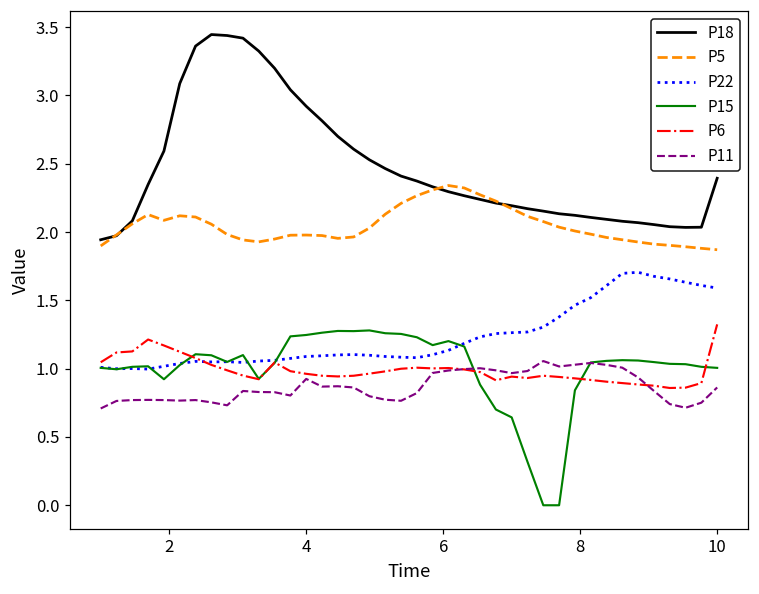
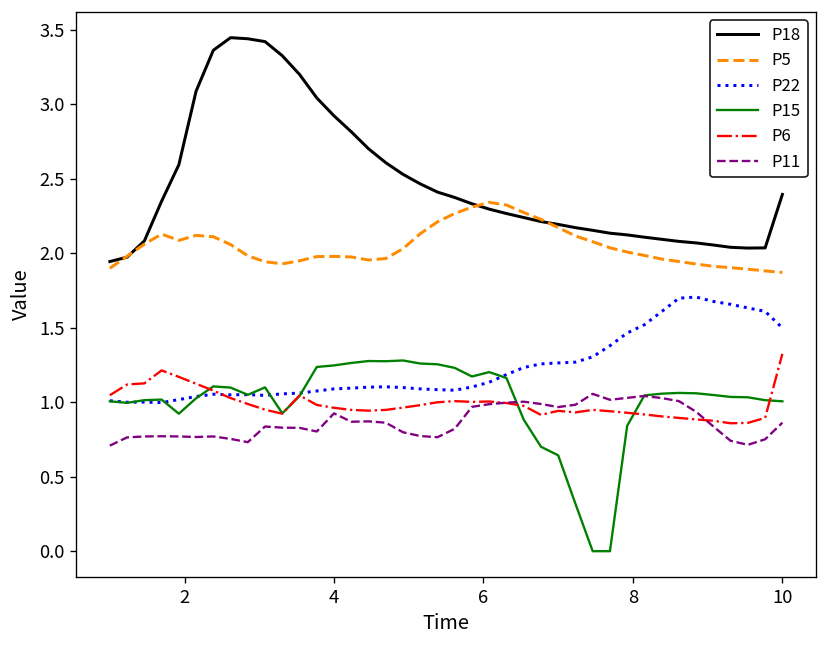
P22, 10: 1.59 -> 1.50
